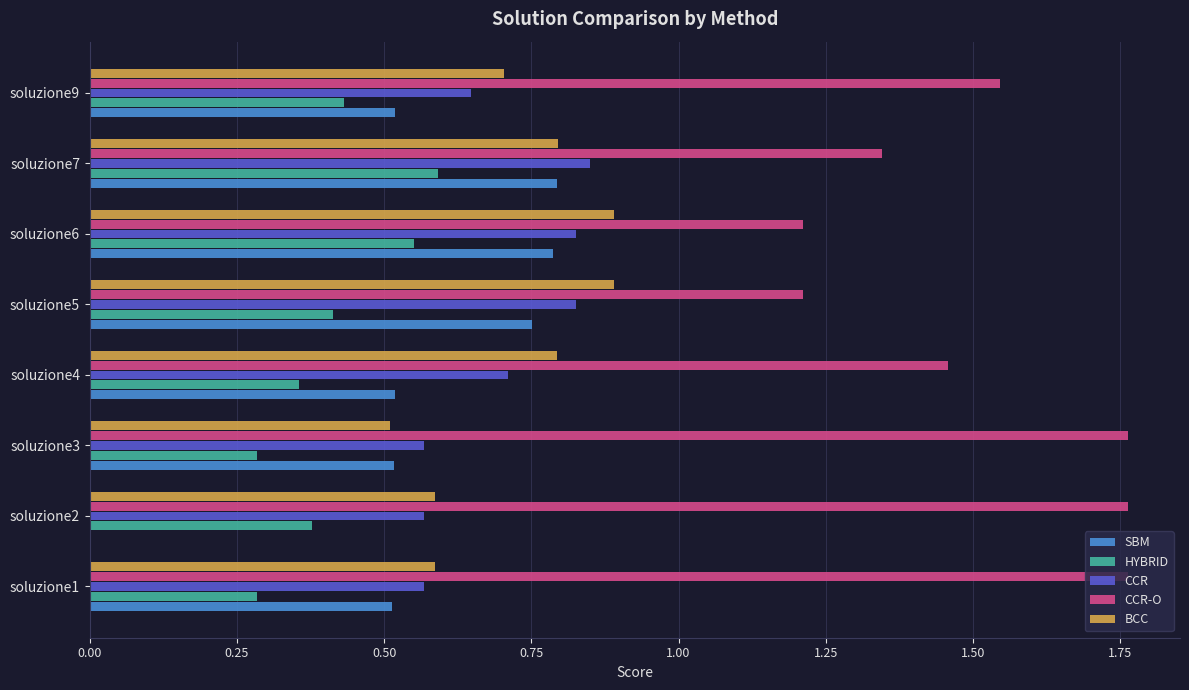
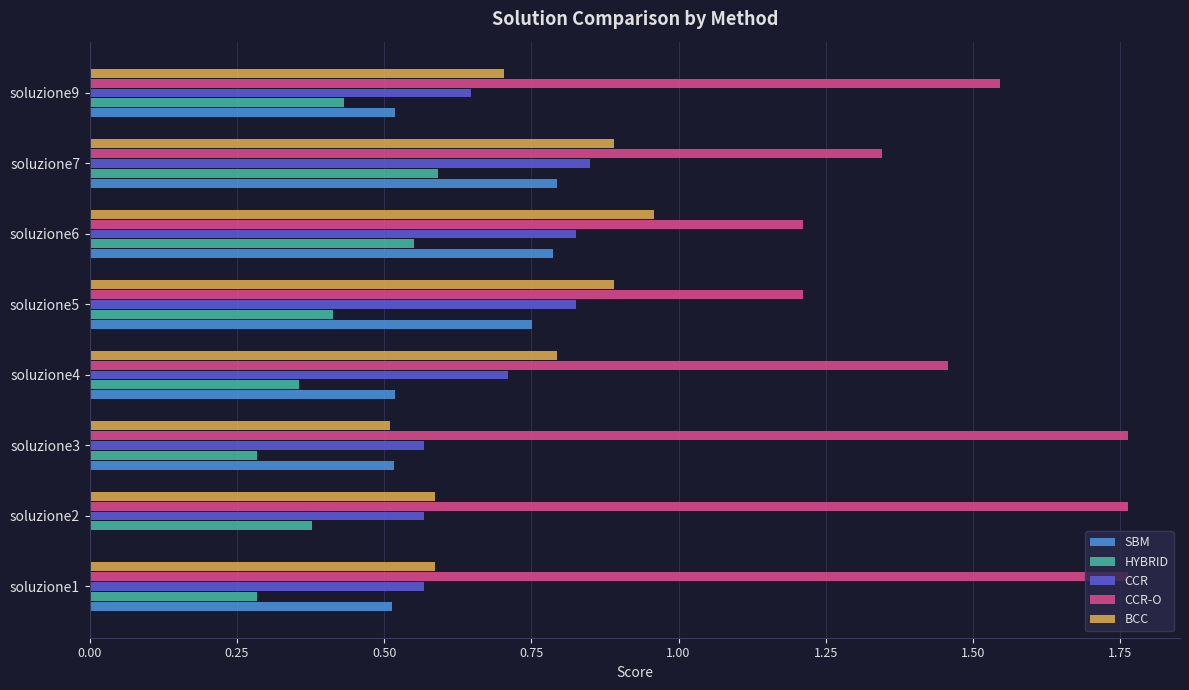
BCC, soluzione7: 0.80 -> 0.89
BCC, soluzione6: 0.89 -> 0.96
